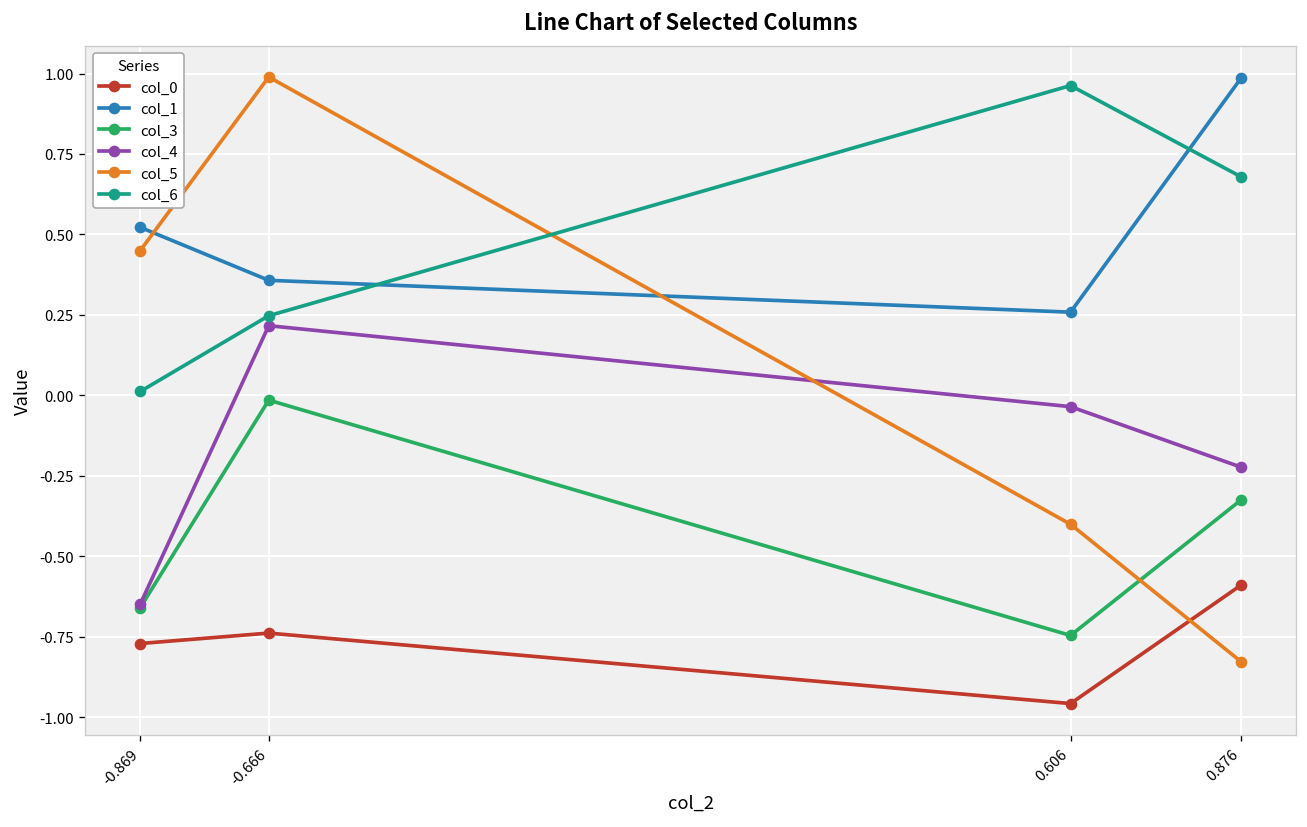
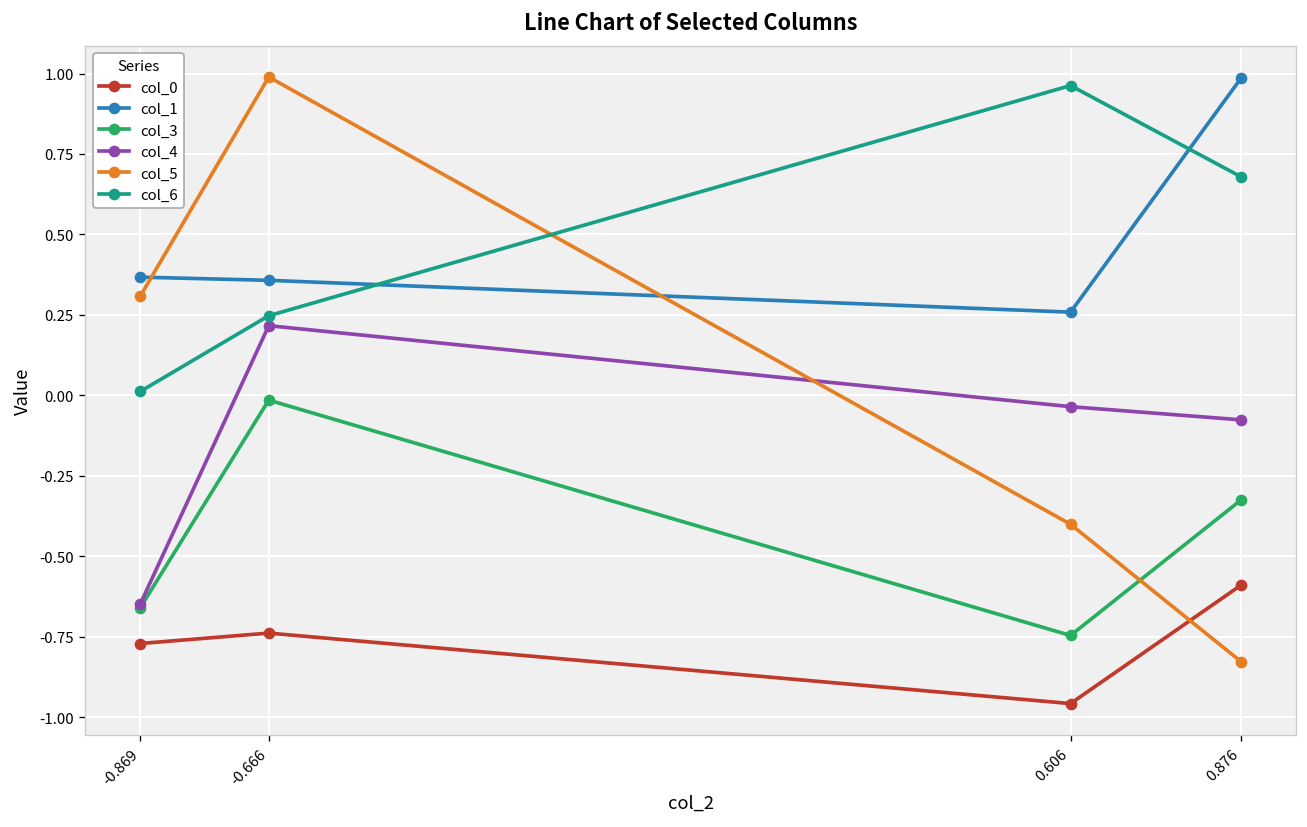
col_1, -0.869: 0.52 -> 0.37
col_5, -0.869: 0.45 -> 0.31
col_4, 0.876: -0.22 -> -0.08
